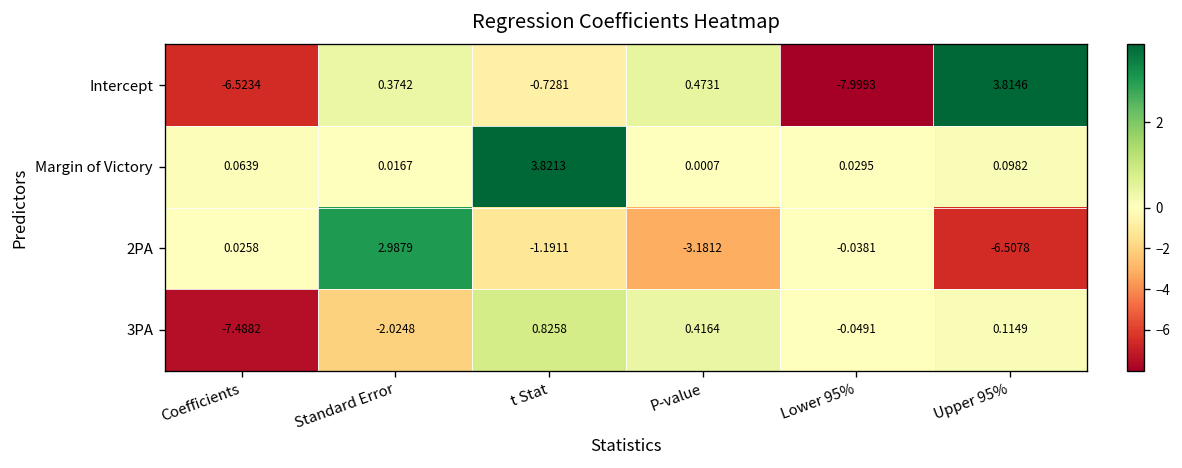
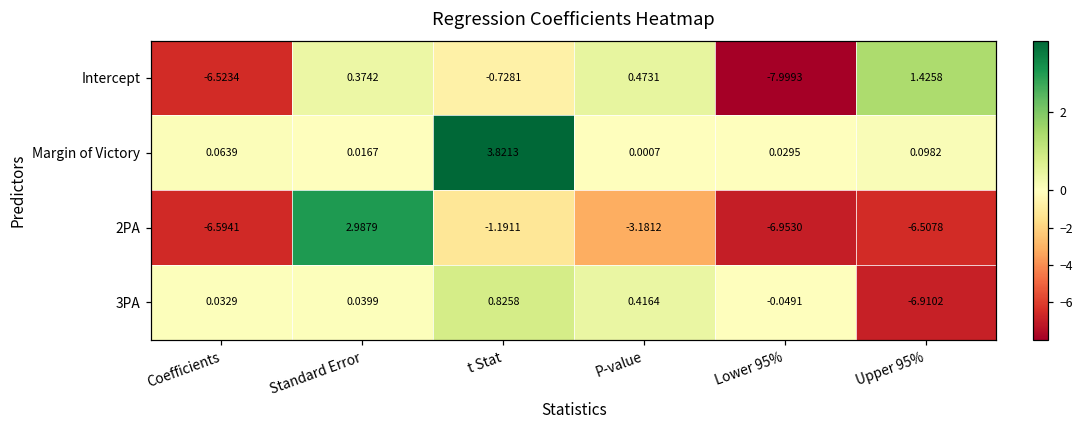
Intercept, Upper 95%: 3.8146 -> 1.4258
2PA, Coefficients: 0.0258 -> -6.5941
2PA, Lower 95%: -0.0381 -> -6.9530
3PA, Coefficients: -7.4882 -> 0.0329
3PA, Standard Error: -2.0248 -> 0.0399
3PA, Upper 95%: 0.1149 -> -6.9102
